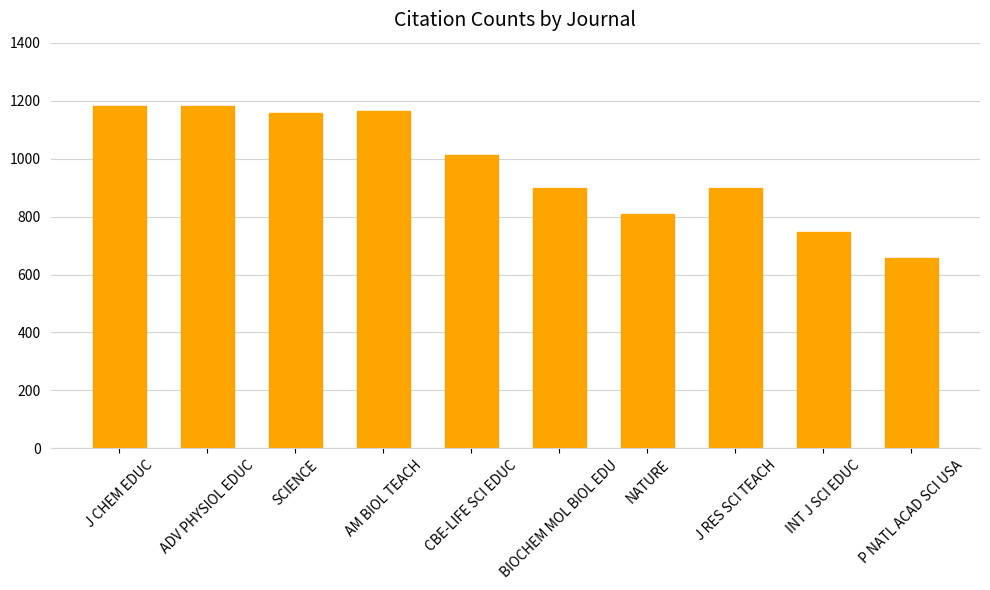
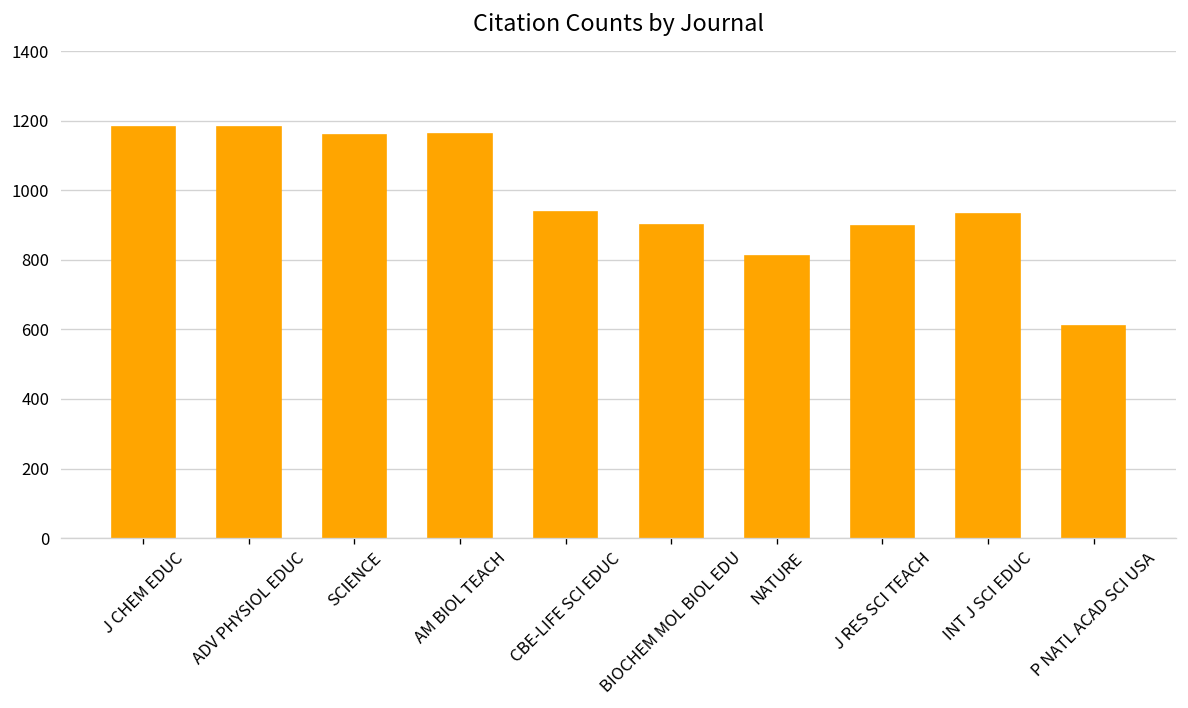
CBE-LIFE SCI EDUC: 1010 -> 940
INT J SCI EDUC: 750 -> 930
P NATL ACAD SCI USA: 660 -> 610
